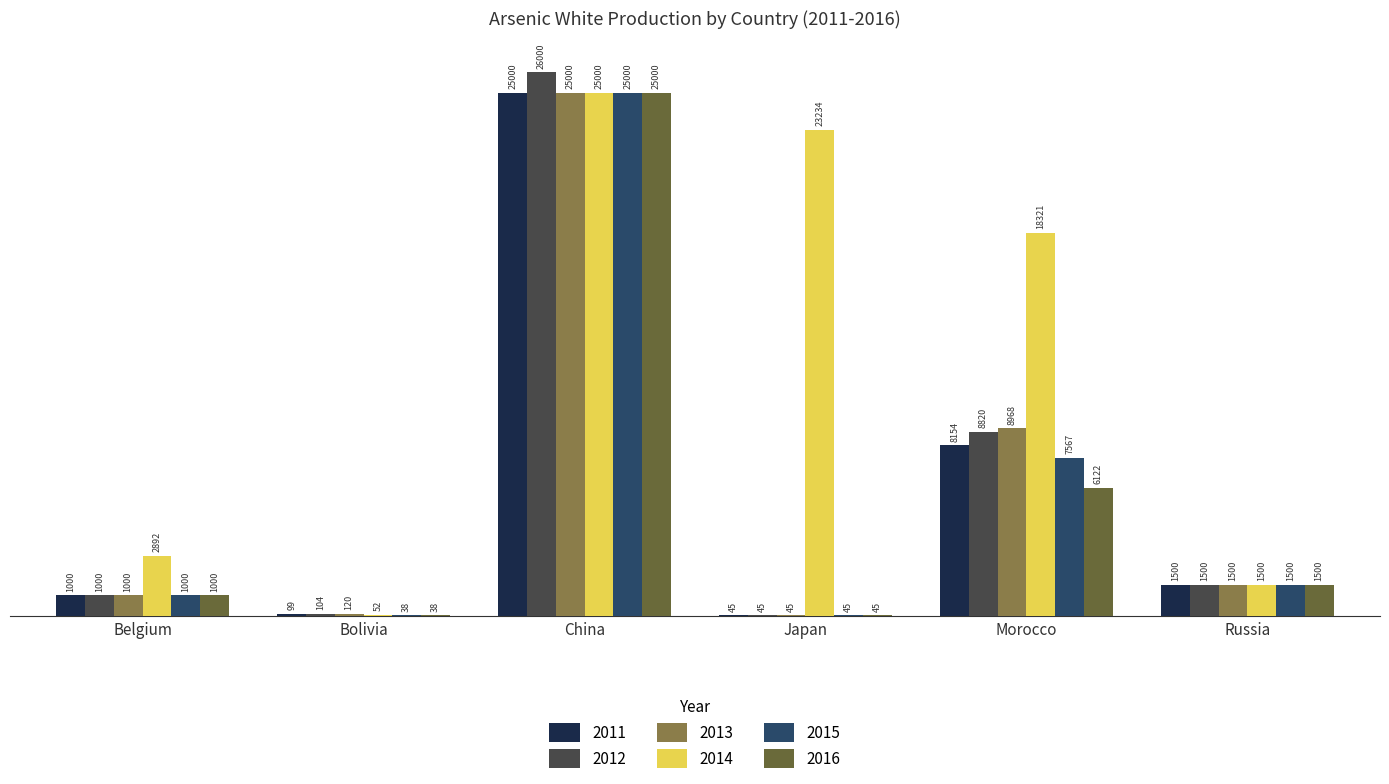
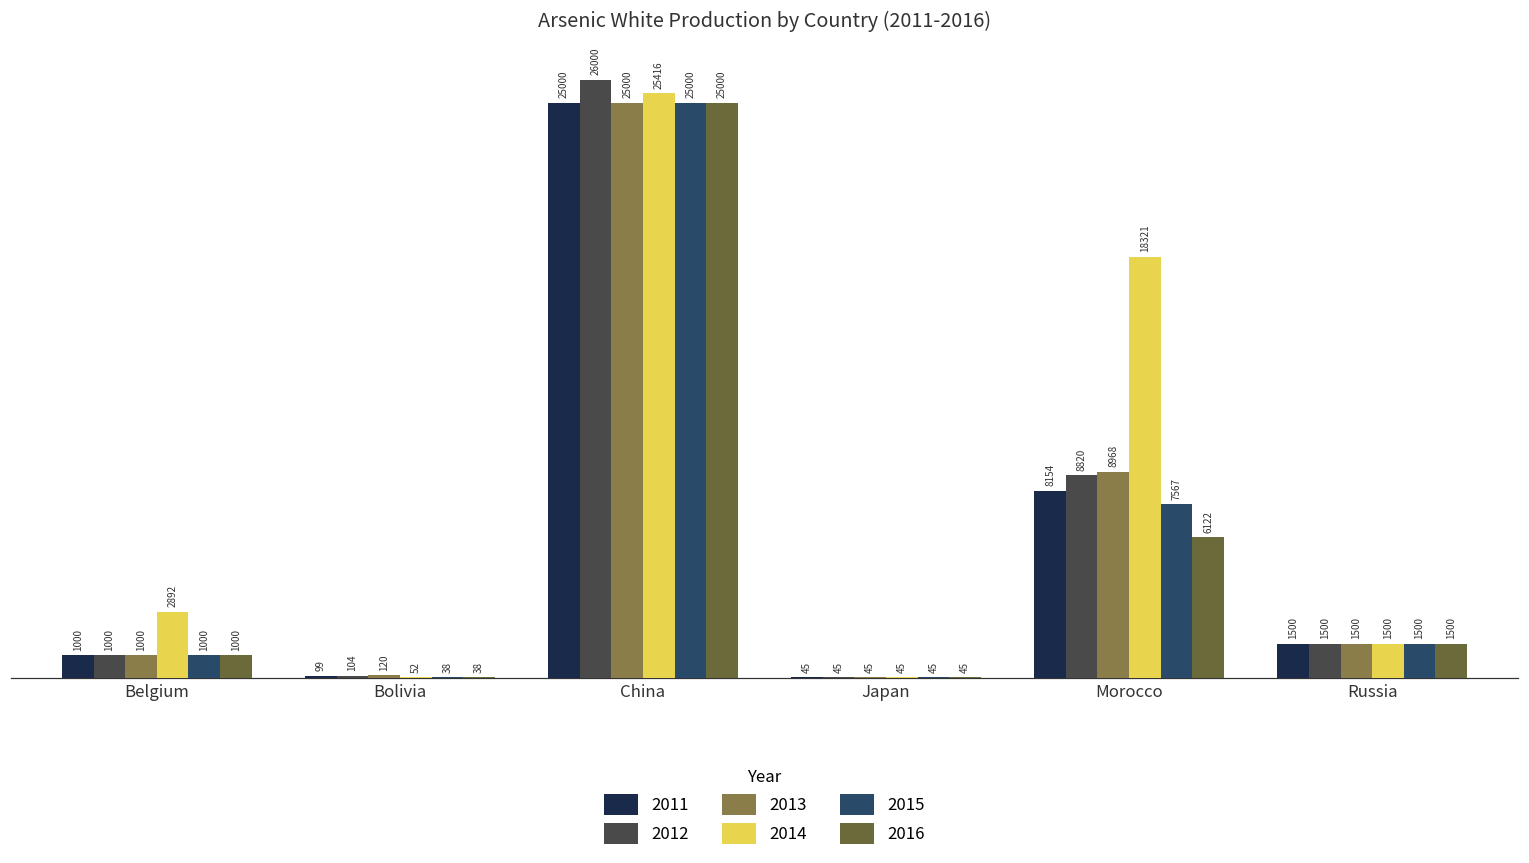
2014, China: 25000 -> 25416
2014, Japan: 23234 -> 45
